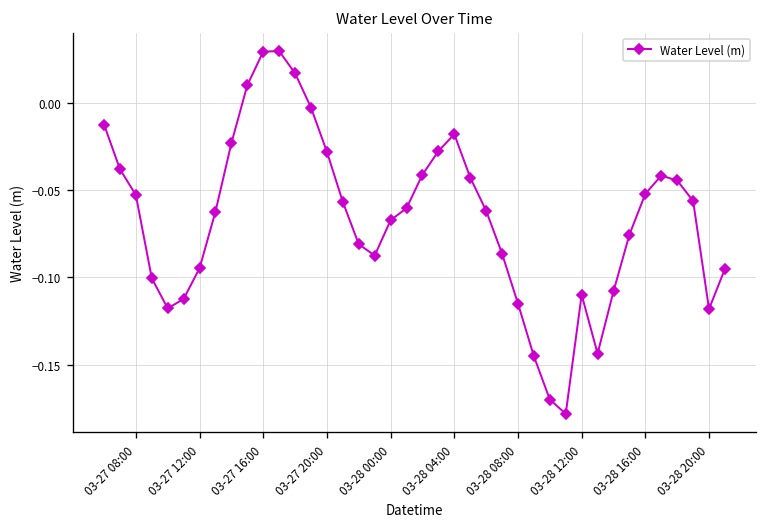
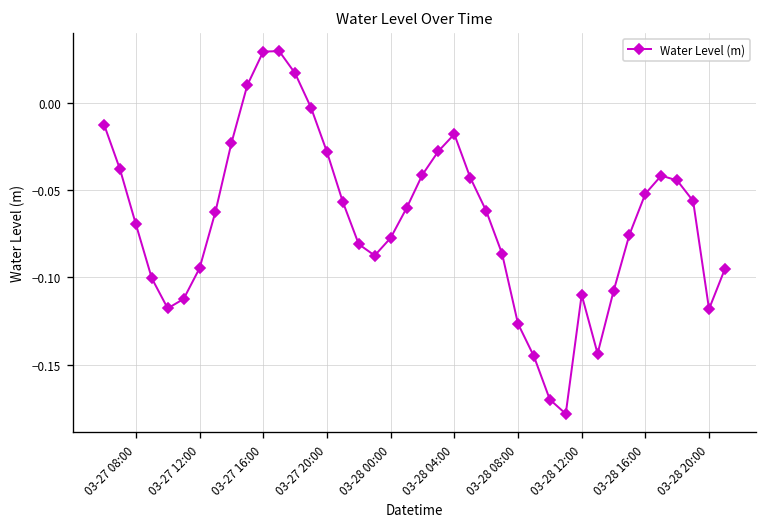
03-27 08:00: -0.053 -> -0.070
03-28 00:00: -0.067 -> -0.077
03-28 08:00: -0.115 -> -0.126
